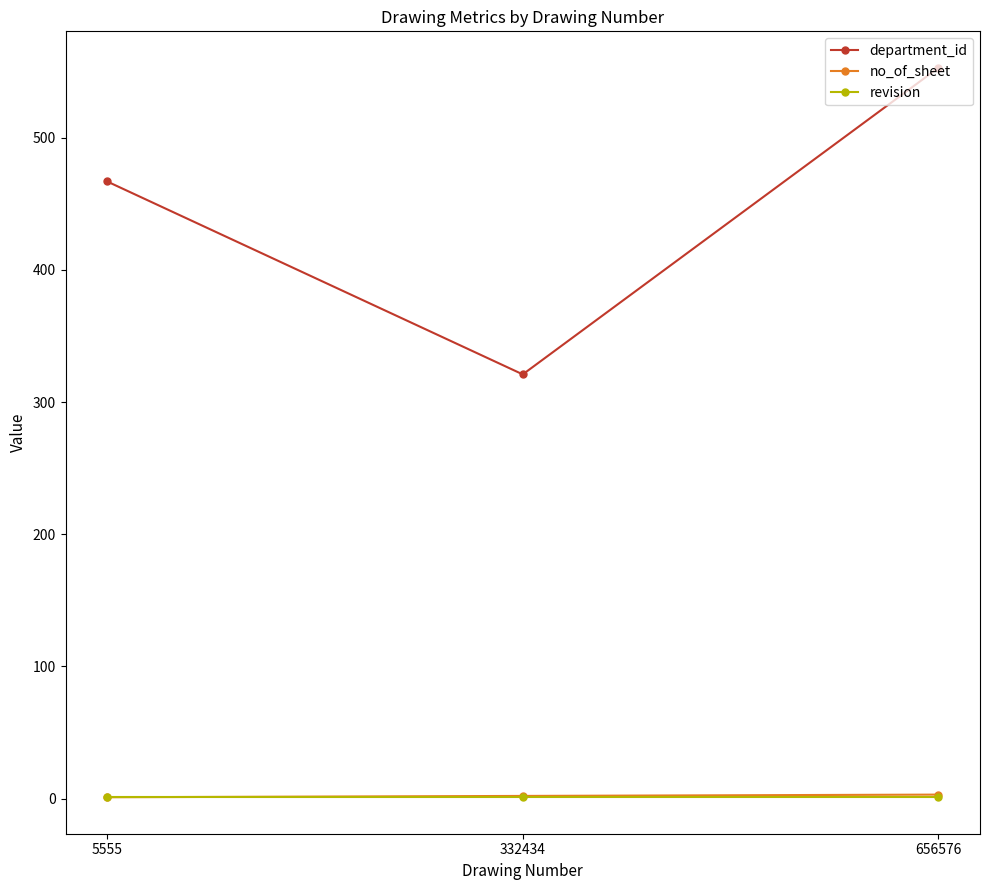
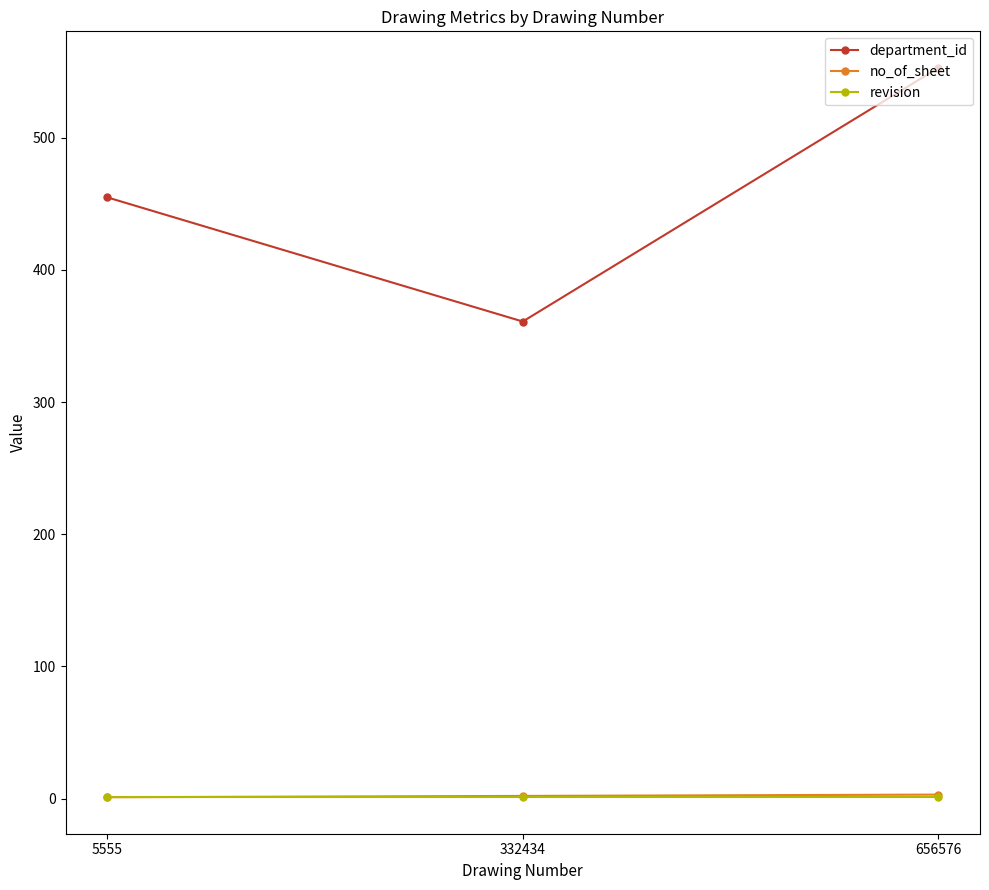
department_id, 5555: 467 -> 455
department_id, 332434: 321 -> 361
